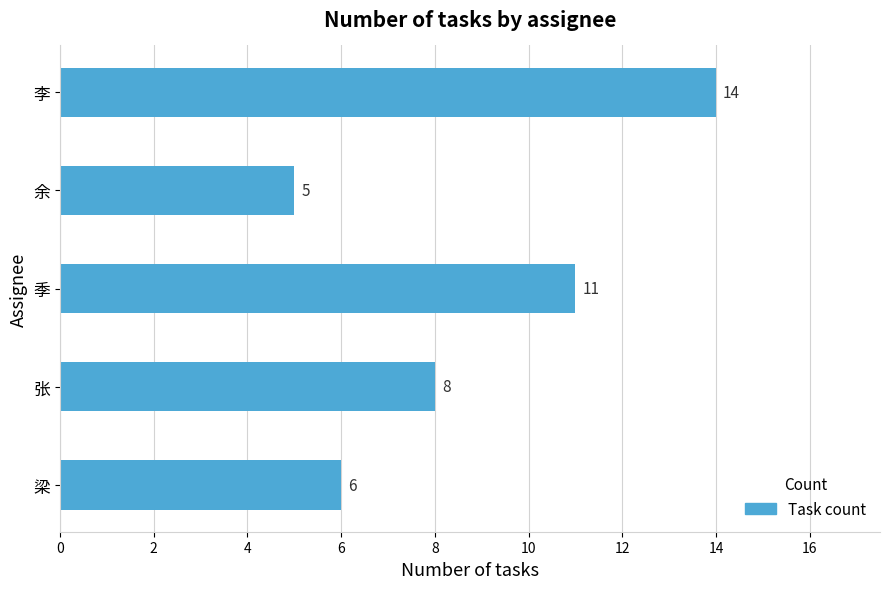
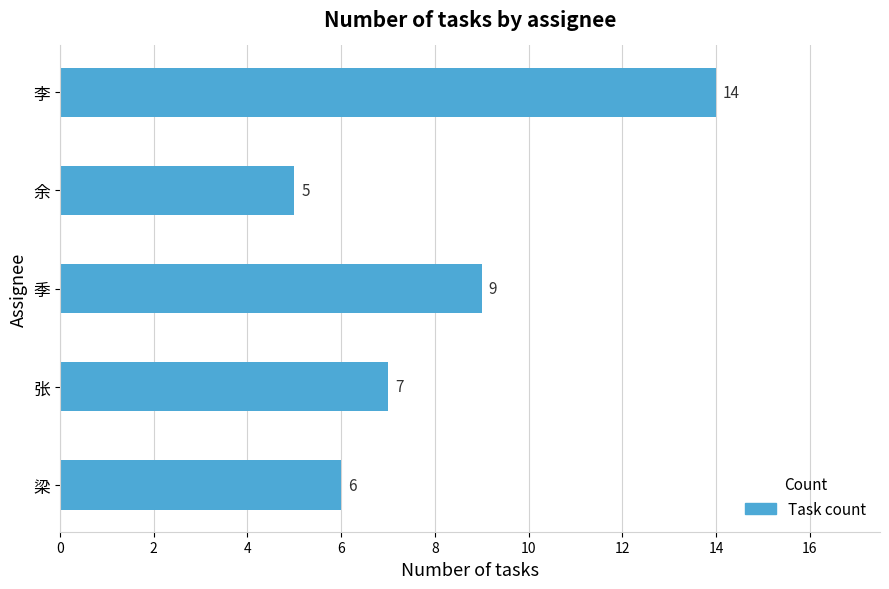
季: 11 -> 9
张: 8 -> 7
